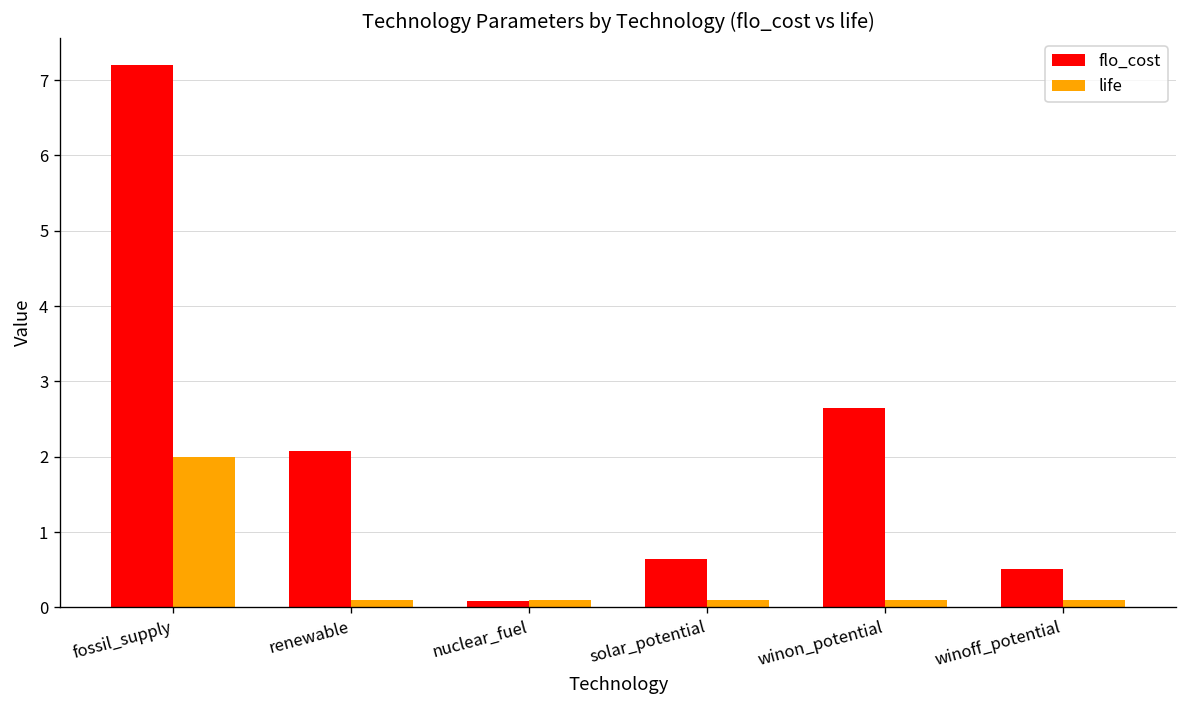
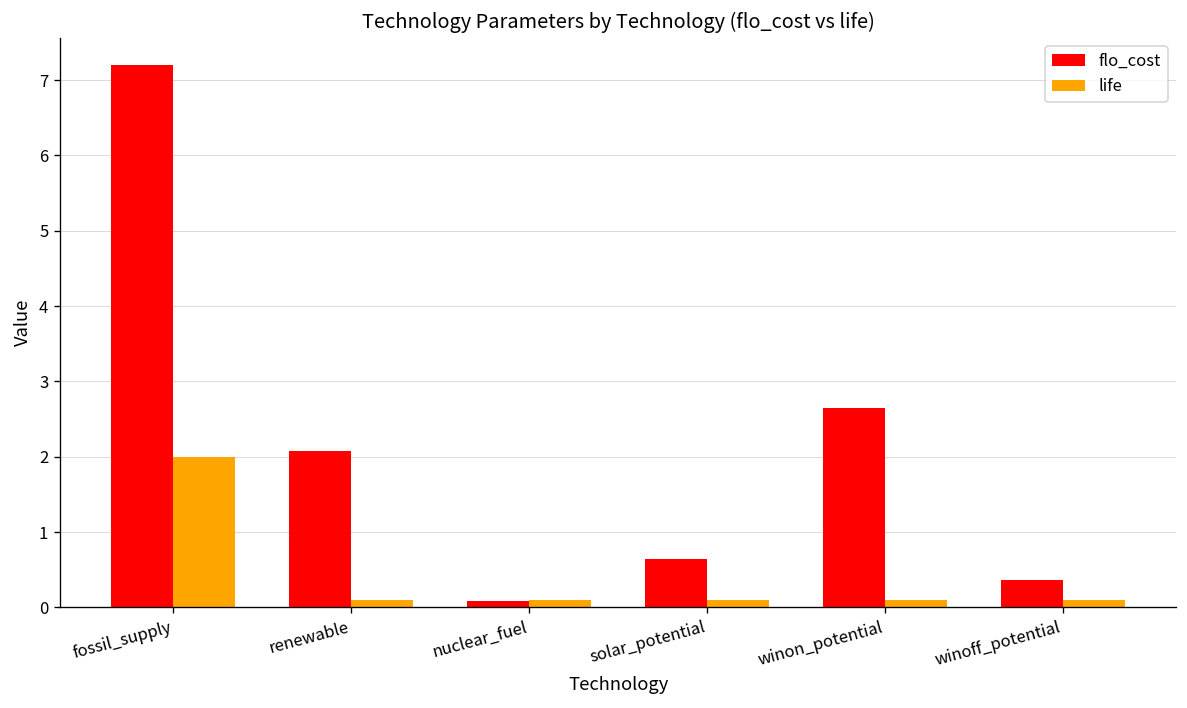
flo_cost, winoff_potential: 0.5 -> 0.4
